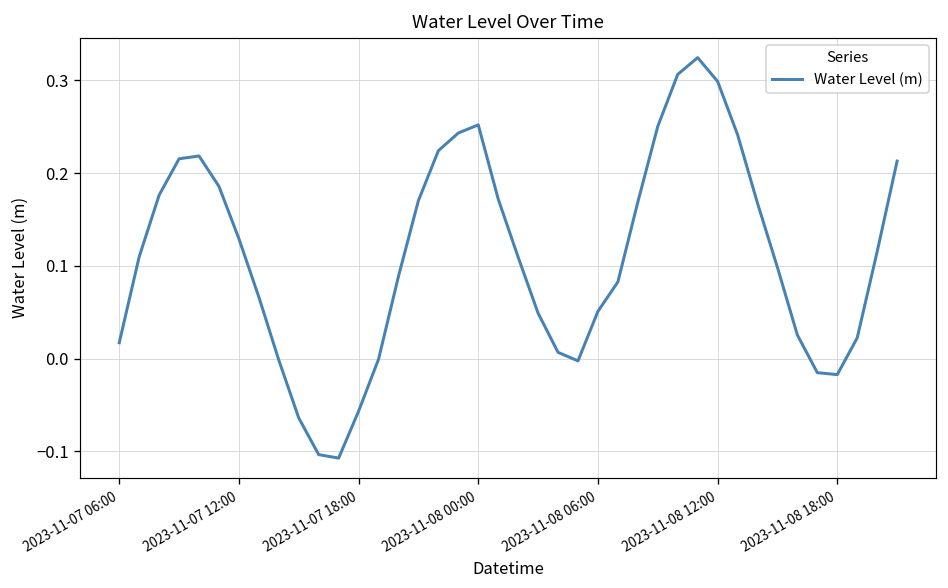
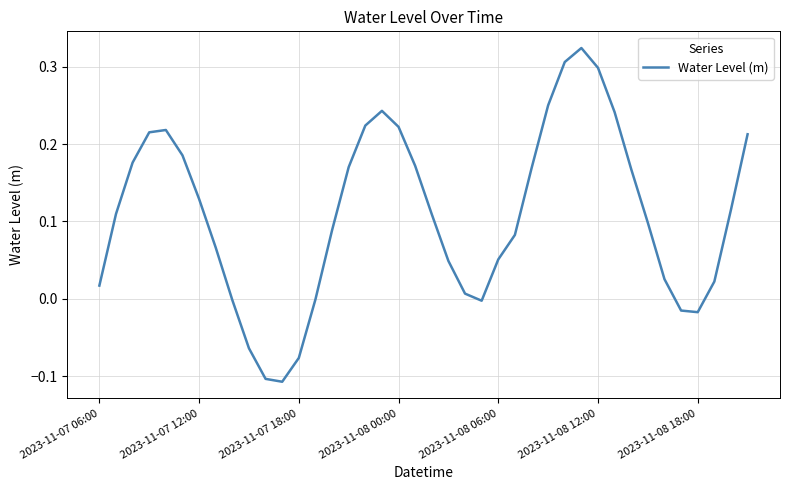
2023-11-07 18:00: -0.06 -> -0.08
2023-11-08 00:00: 0.25 -> 0.22
